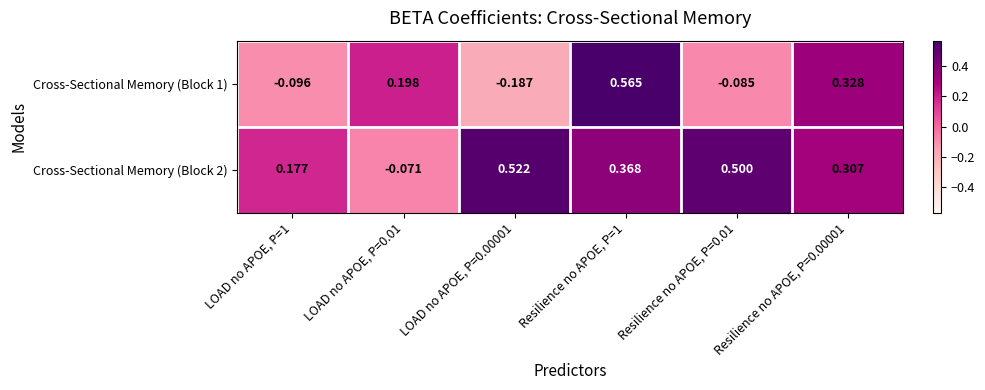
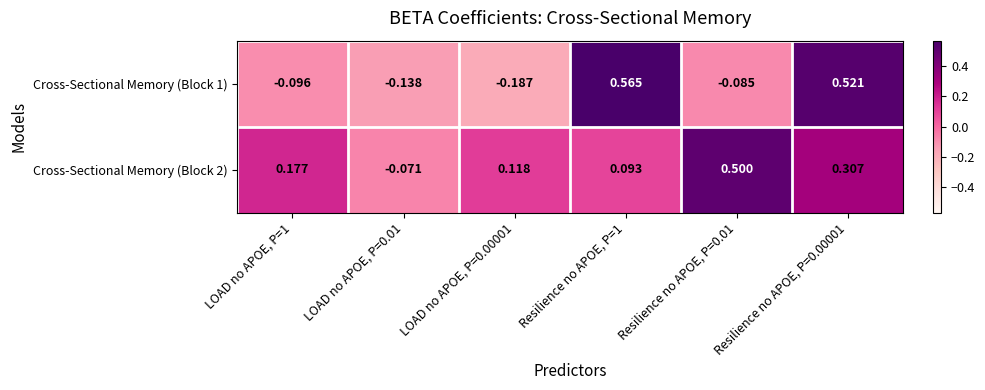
Cross-Sectional Memory (Block 1), LOAD no APOE, P=0.01: 0.198 -> -0.138
Cross-Sectional Memory (Block 1), Resilience no APOE, P=0.00001: 0.328 -> 0.521
Cross-Sectional Memory (Block 2), LOAD no APOE, P=0.00001: 0.522 -> 0.118
Cross-Sectional Memory (Block 2), Resilience no APOE, P=1: 0.368 -> 0.093
